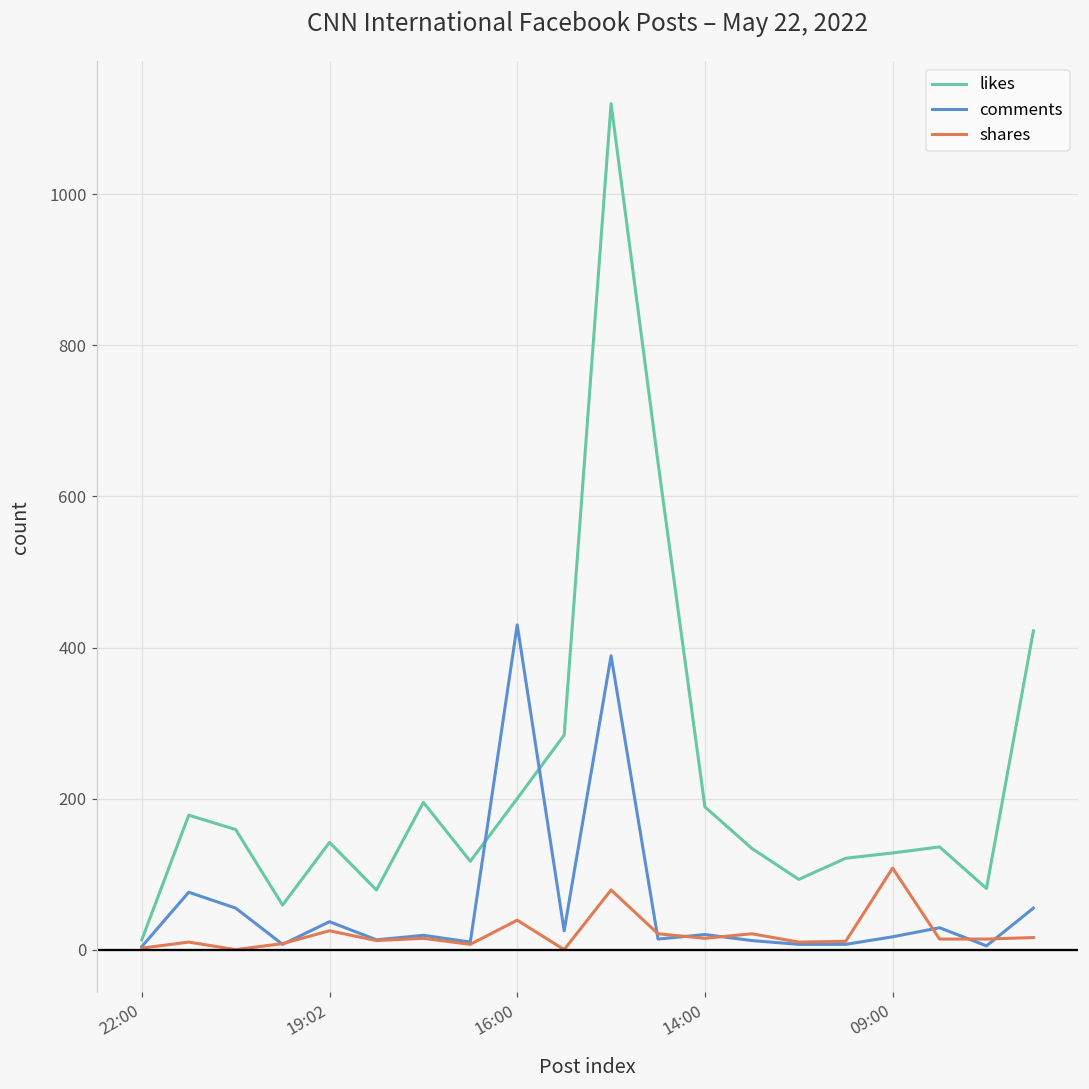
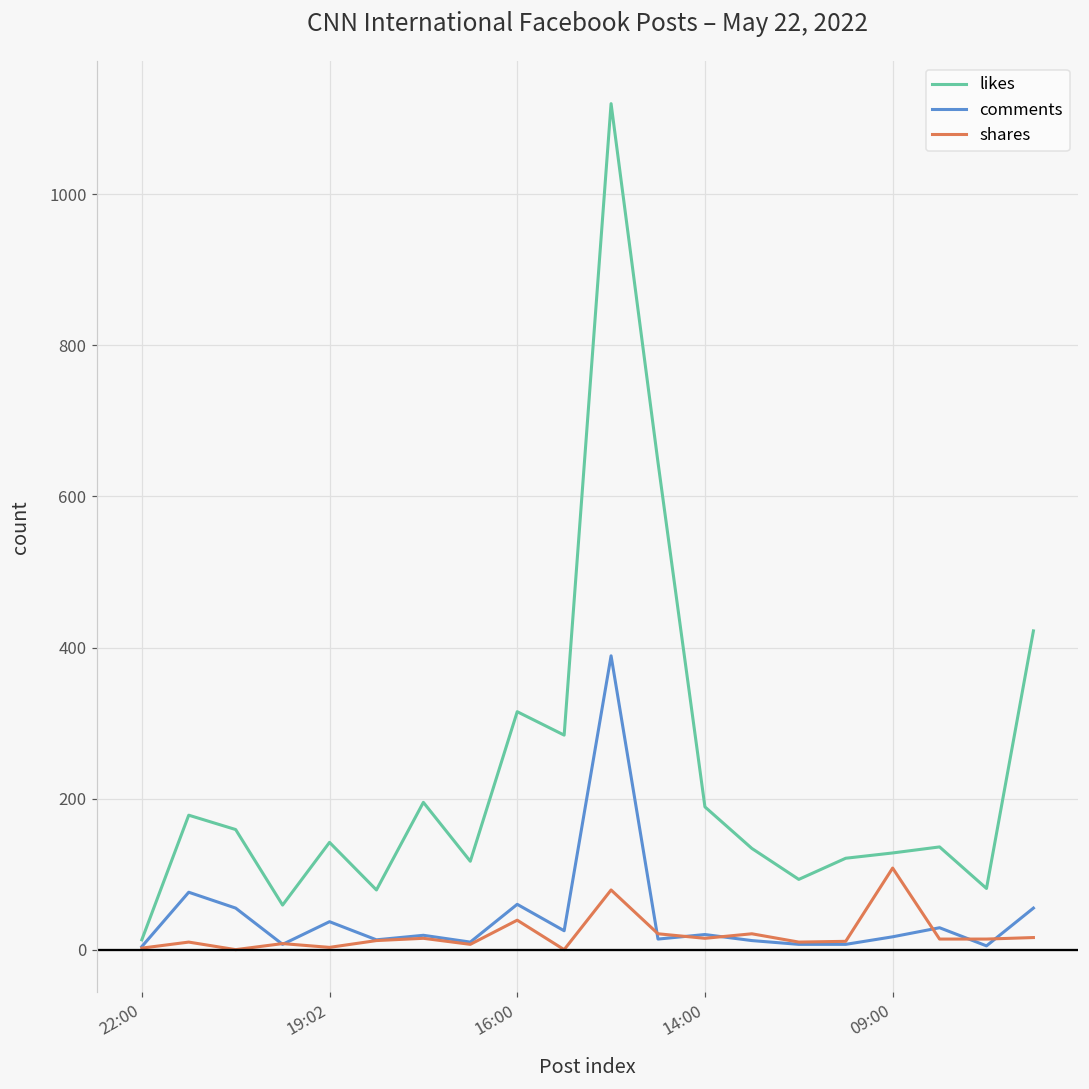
shares, 19:02: 30 -> 0
likes, 16:00: 200 -> 320
comments, 16:00: 430 -> 60
